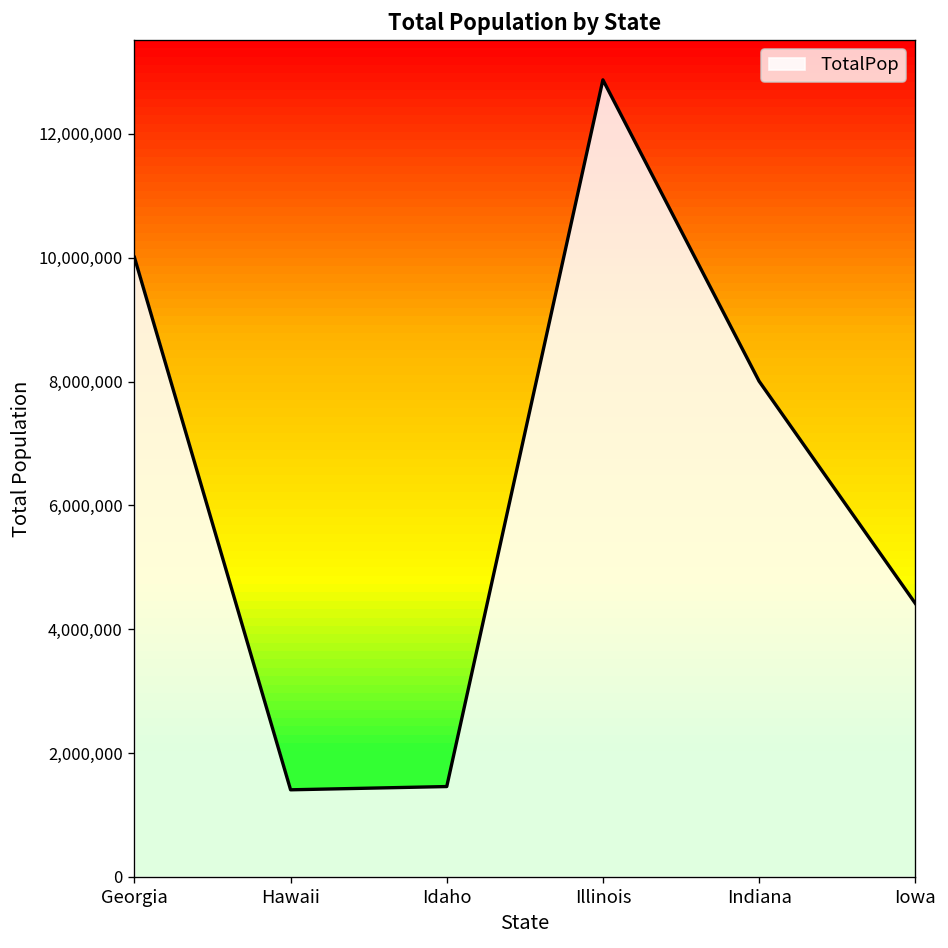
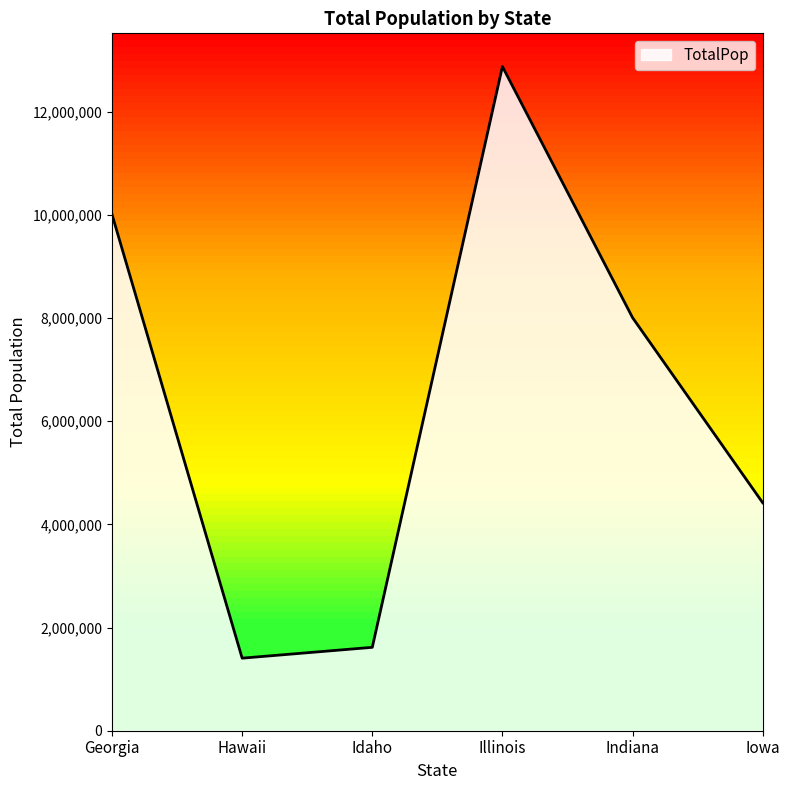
Idaho: 1,500,000 -> 1,600,000
